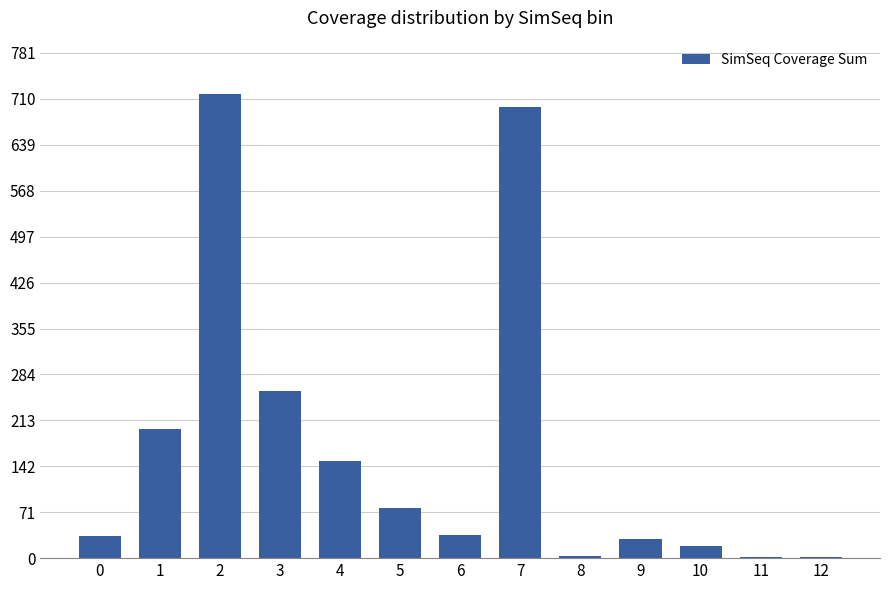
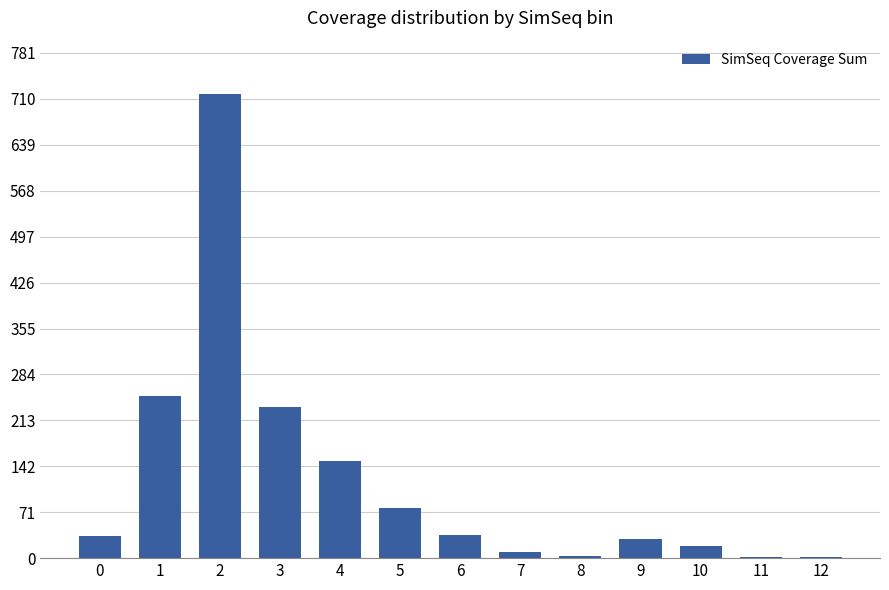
1: 200 -> 250
3: 260 -> 230
7: 700 -> 10
